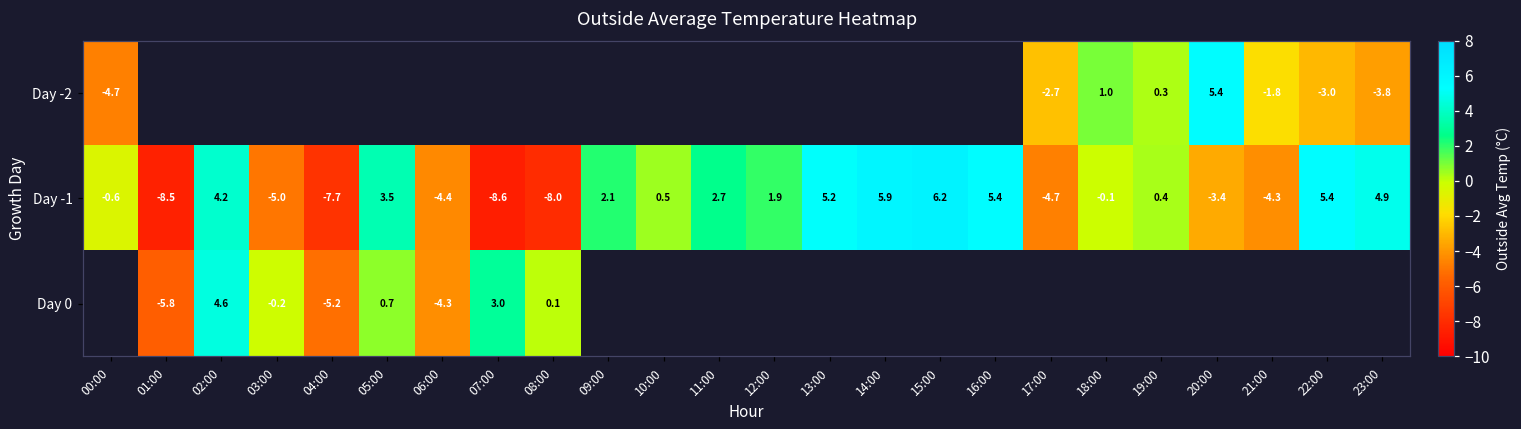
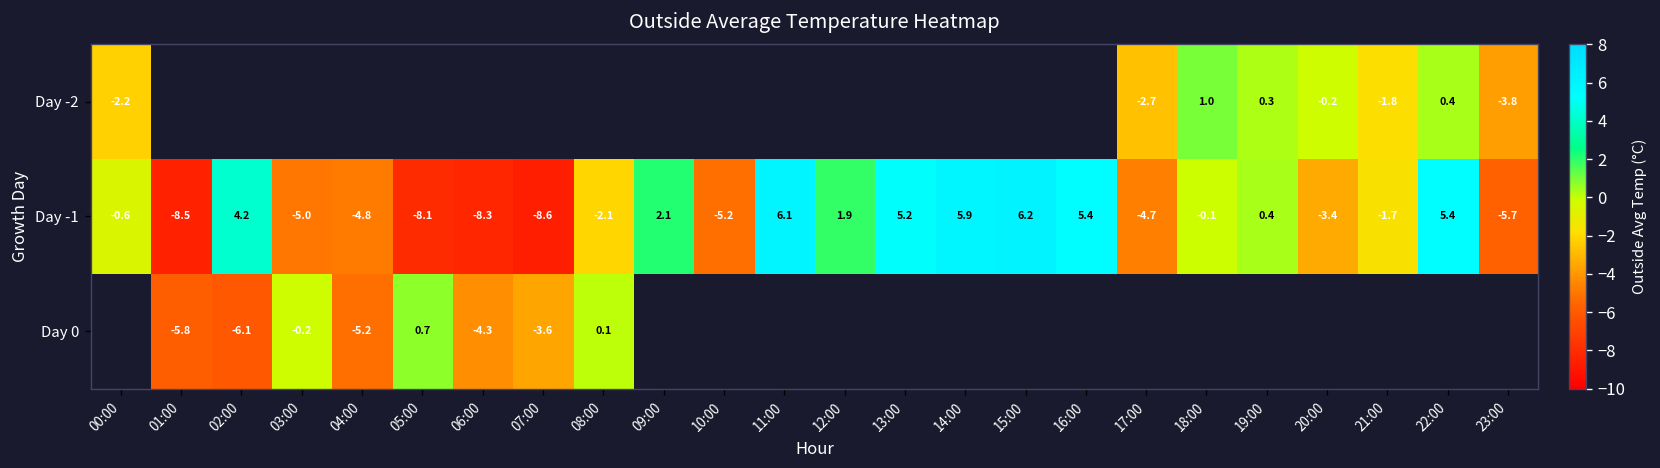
Day -2, 00:00: -4.7 -> -2.2
Day -2, 20:00: 5.4 -> -0.2
Day -2, 22:00: -3.0 -> 0.4
Day -1, 04:00: -7.7 -> -4.8
Day -1, 05:00: 3.5 -> -8.1
Day -1, 06:00: -4.4 -> -8.3
Day -1, 08:00: -8.0 -> -2.1
Day -1, 10:00: 0.5 -> -5.2
Day -1, 11:00: 2.7 -> 6.1
Day -1, 21:00: -4.3 -> -1.7
Day -1, 23:00: 4.9 -> -5.7
Day 0, 02:00: 4.6 -> -6.1
Day 0, 07:00: 3.0 -> -3.6
